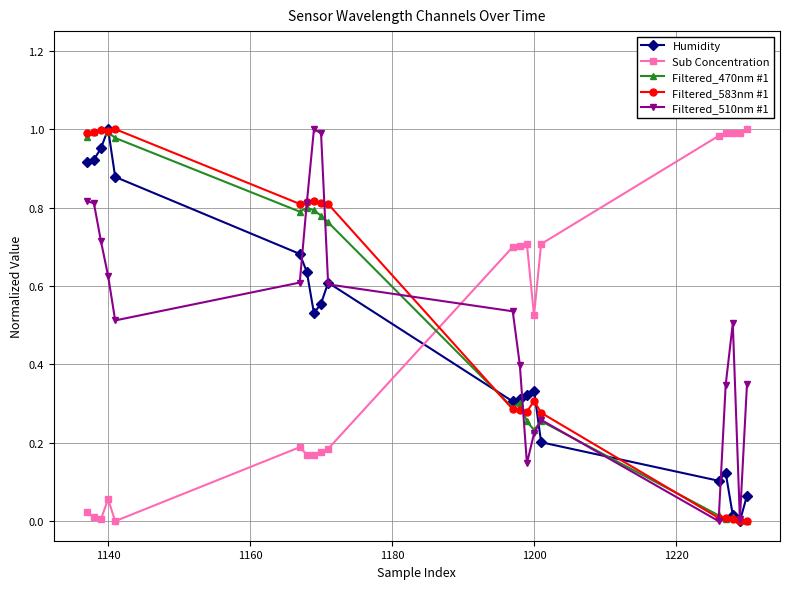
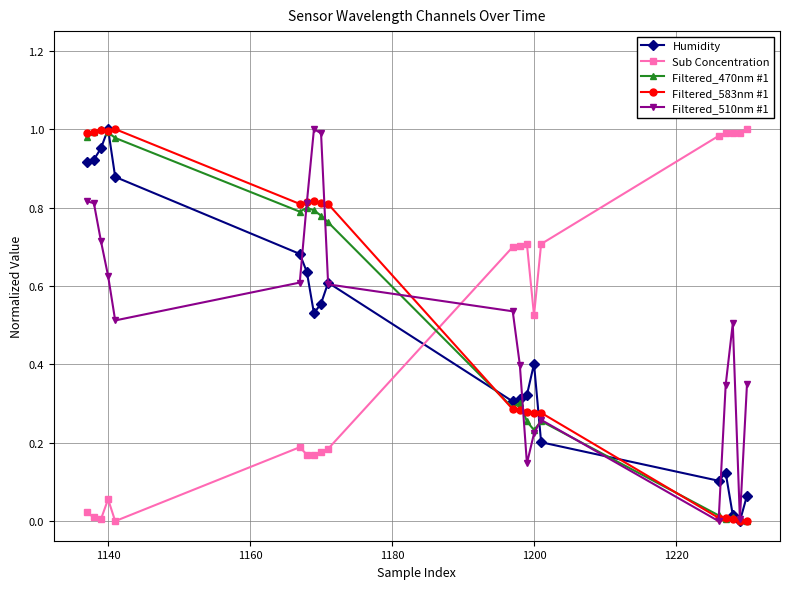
Humidity, 1200: 0.33 -> 0.40
Filtered_583nm #1, 1200: 0.31 -> 0.28
